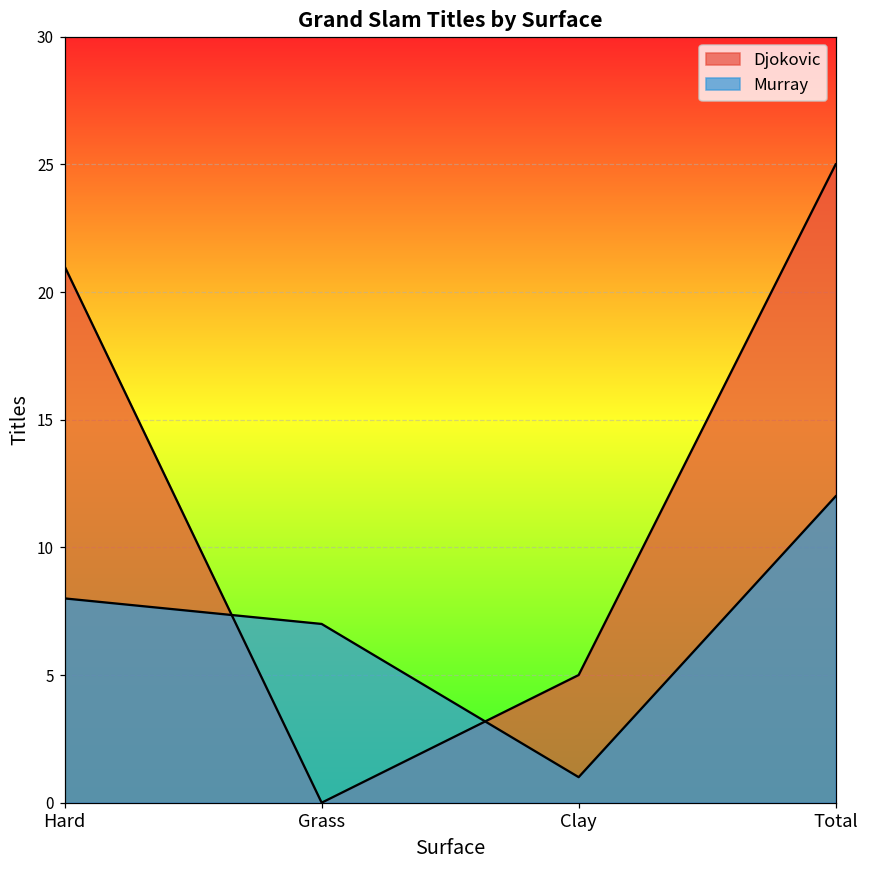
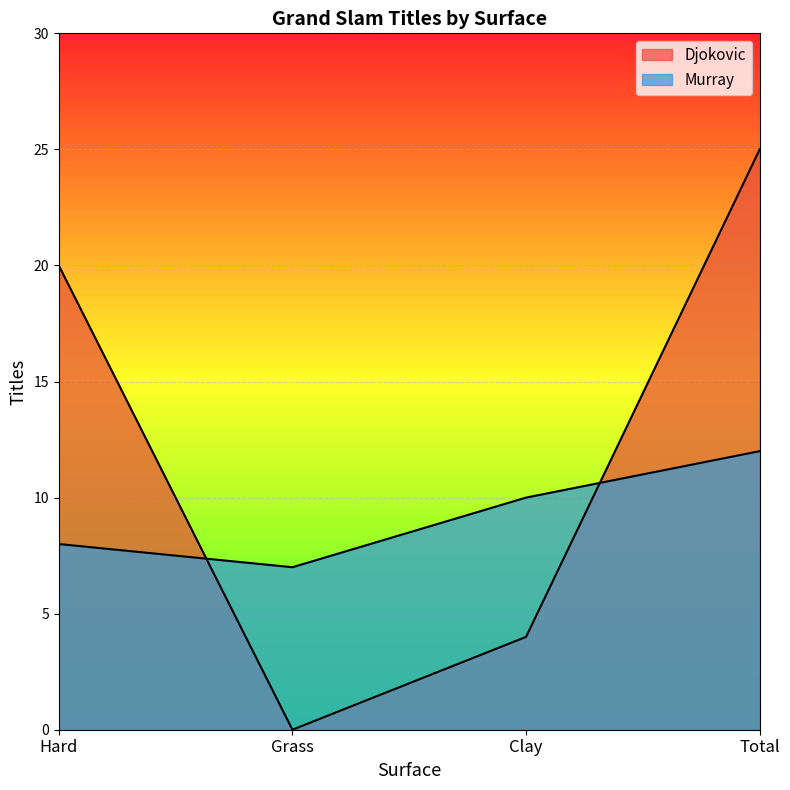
Djokovic, Hard: 21 -> 20
Djokovic, Clay: 5 -> 4
Murray, Clay: 1 -> 10
